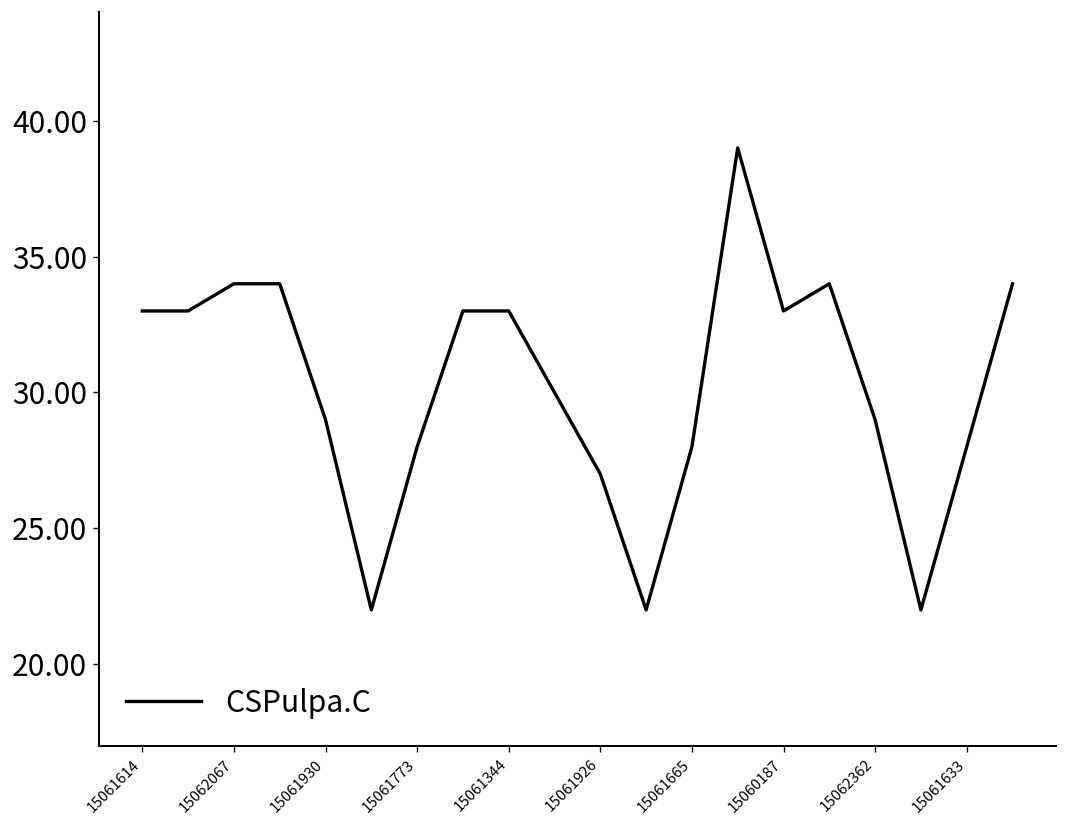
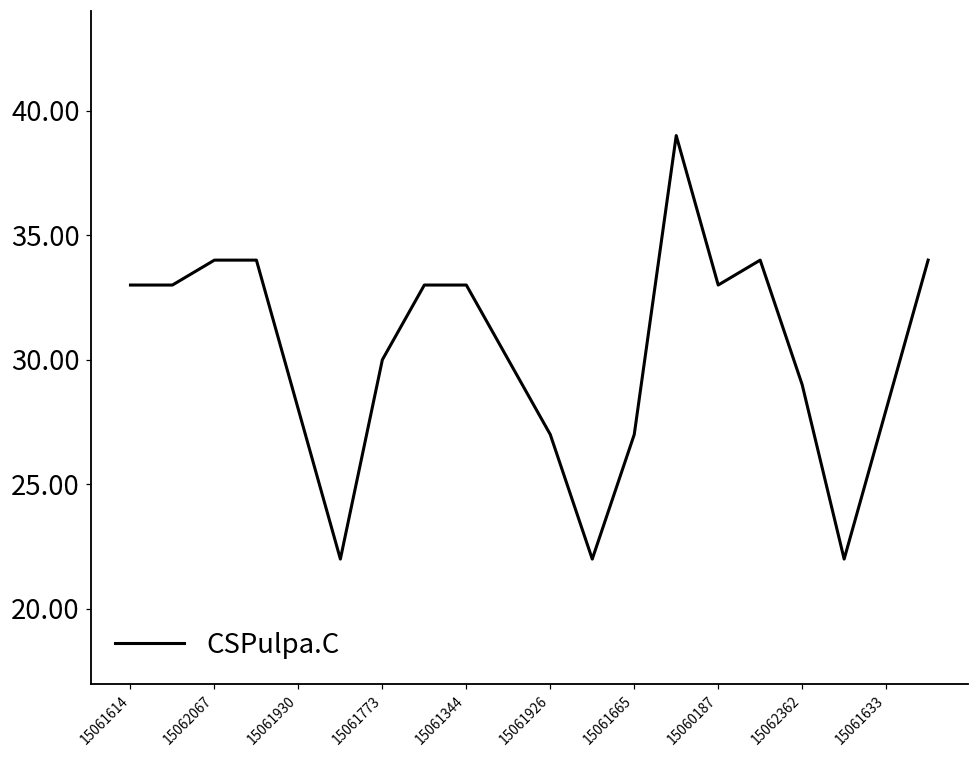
15061930: 29 -> 28
15061773: 28 -> 30
15061665: 28 -> 27
